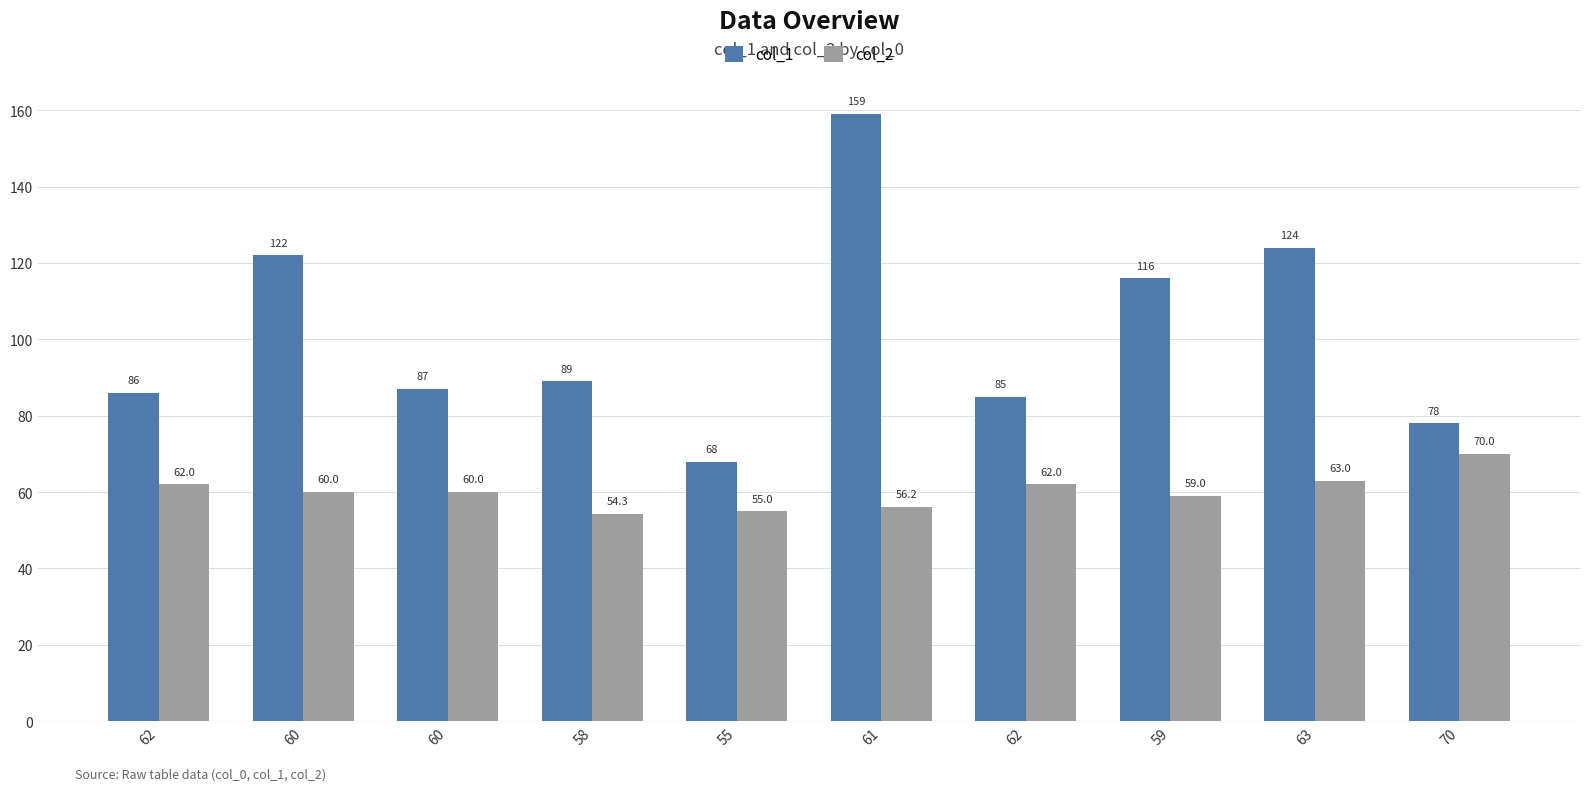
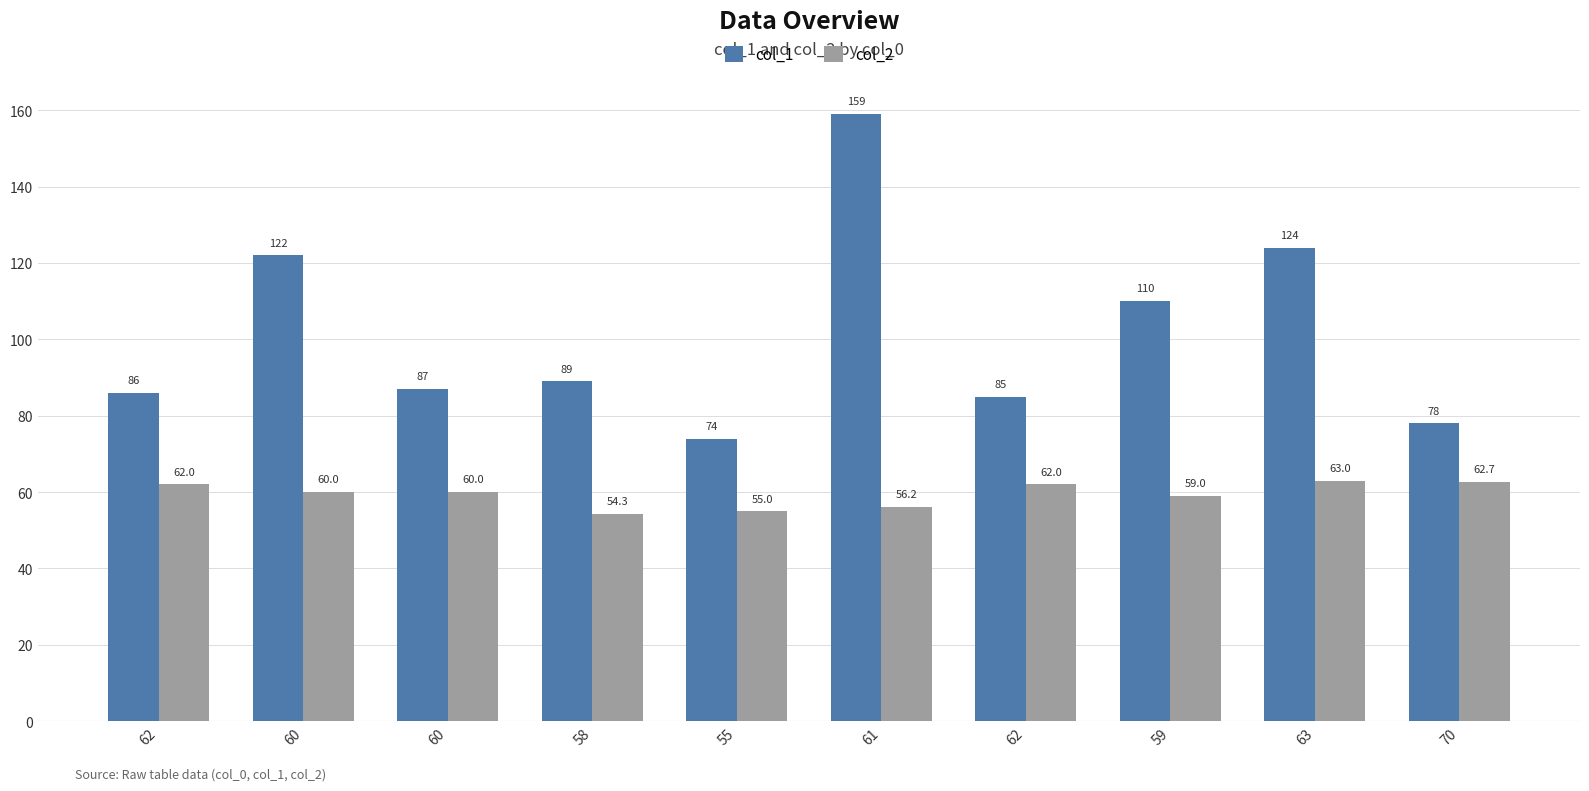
col_1, 55: 68 -> 74
col_1, 59: 116 -> 110
col_2, 70: 70.0 -> 62.7
